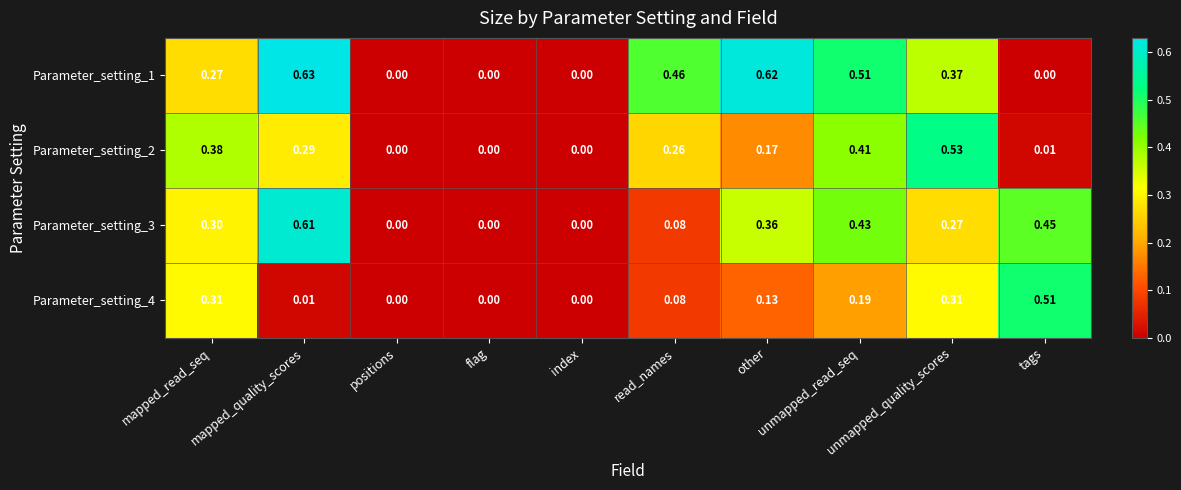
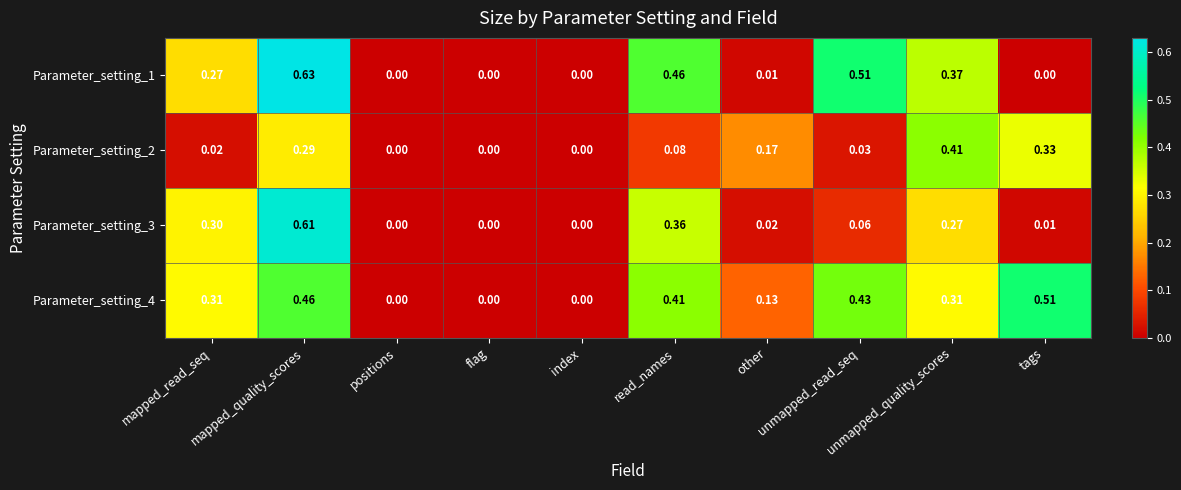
Parameter_setting_1, other: 0.62 -> 0.01
Parameter_setting_2, mapped_read_seq: 0.38 -> 0.02
Parameter_setting_2, read_names: 0.26 -> 0.08
Parameter_setting_2, unmapped_read_seq: 0.41 -> 0.03
Parameter_setting_2, unmapped_quality_scores: 0.53 -> 0.41
Parameter_setting_2, tags: 0.01 -> 0.33
Parameter_setting_3, read_names: 0.08 -> 0.36
Parameter_setting_3, other: 0.36 -> 0.02
Parameter_setting_3, unmapped_read_seq: 0.43 -> 0.06
Parameter_setting_3, tags: 0.45 -> 0.01
Parameter_setting_4, mapped_quality_scores: 0.01 -> 0.46
Parameter_setting_4, read_names: 0.08 -> 0.41
Parameter_setting_4, unmapped_read_seq: 0.19 -> 0.43
